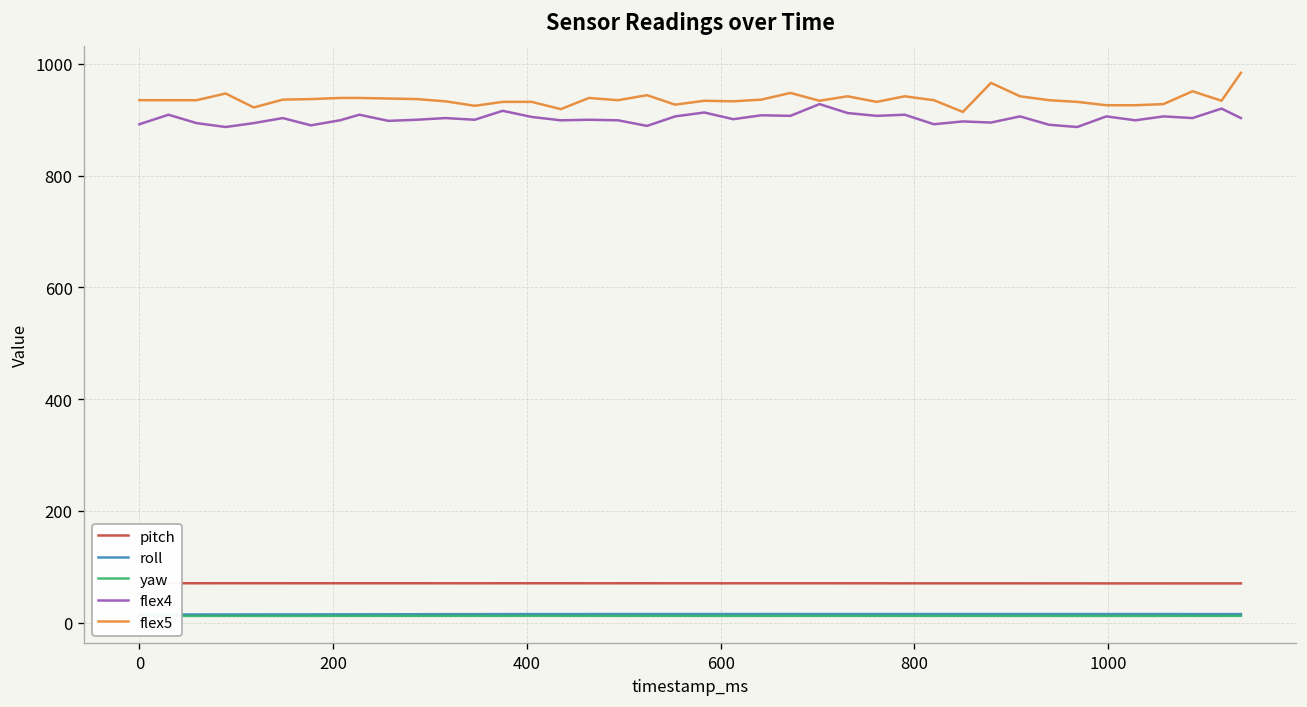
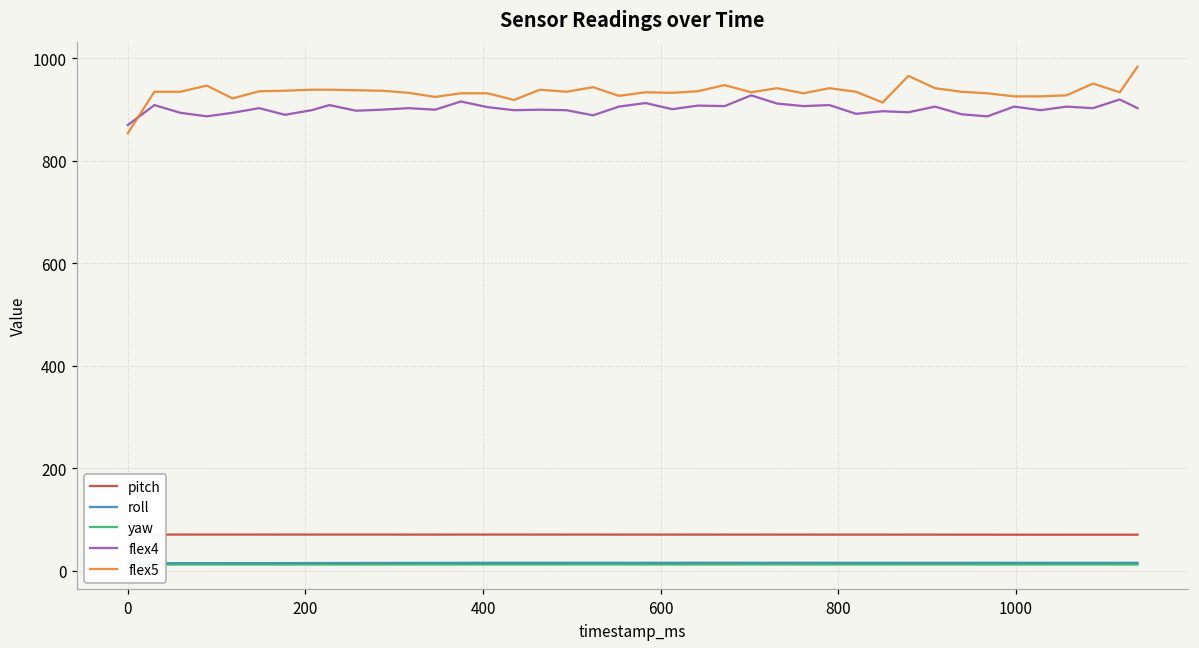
flex4, 0: 890 -> 870
flex5, 0: 940 -> 850
